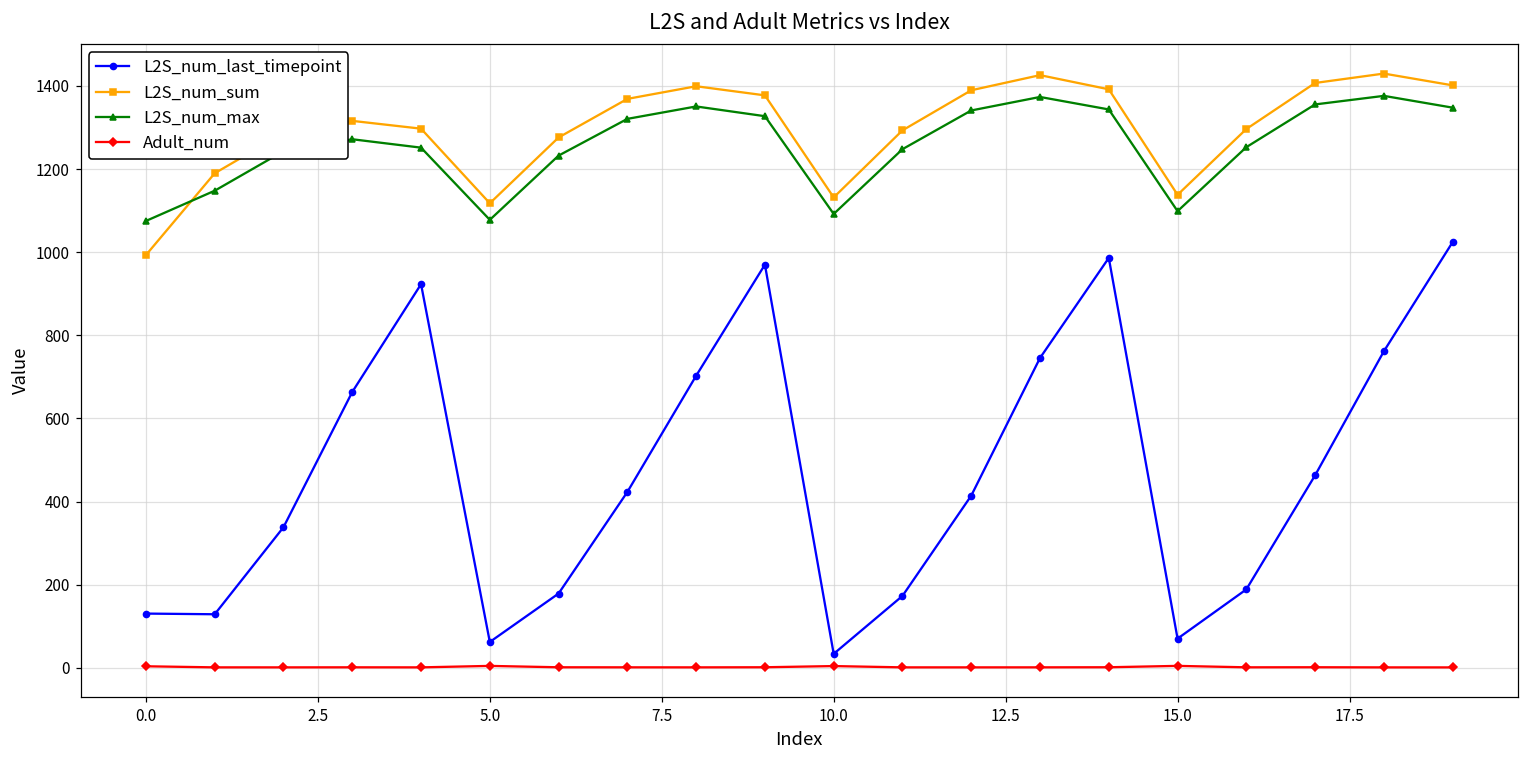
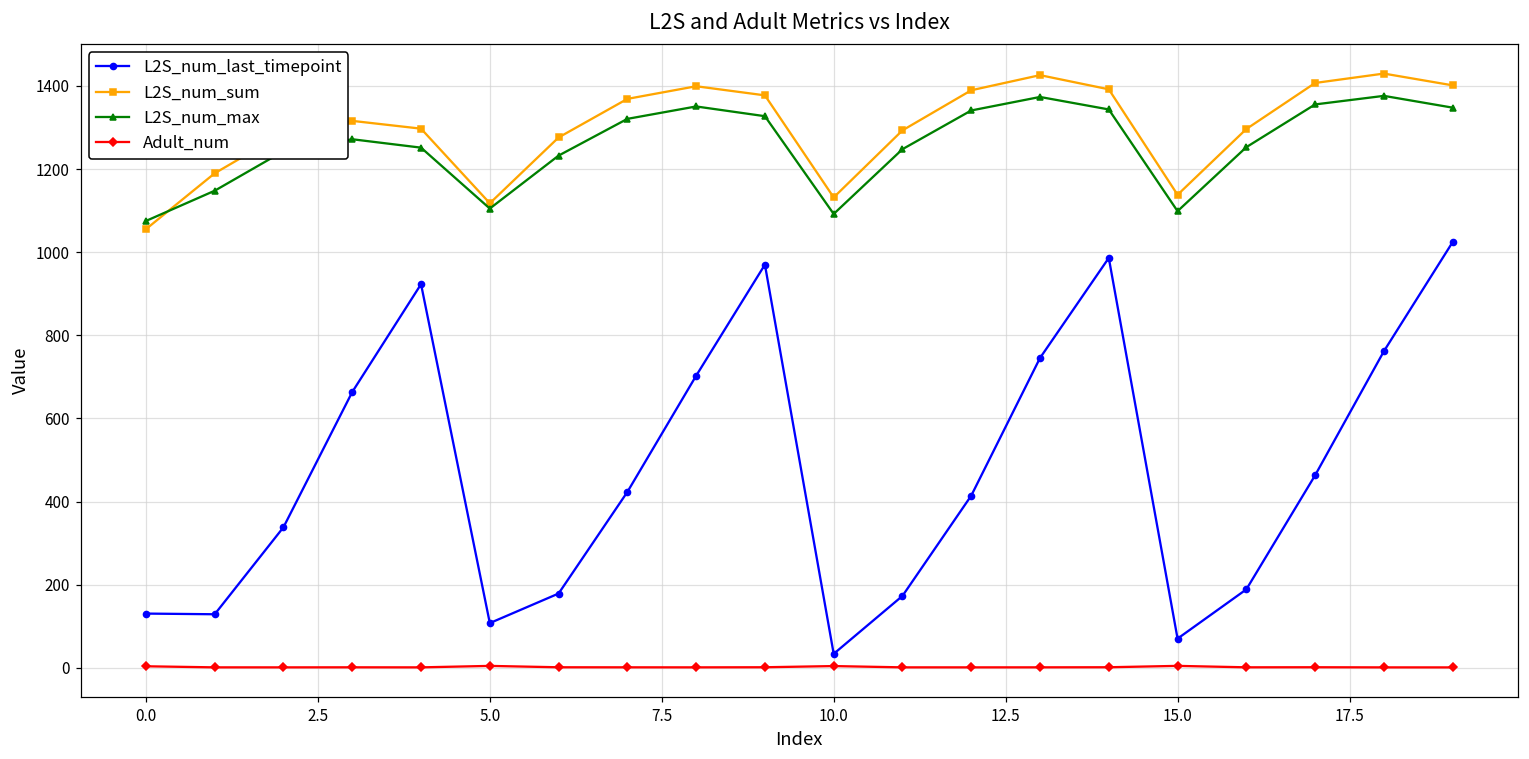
L2S_num_sum, 0.0: 990 -> 1060
L2S_num_last_timepoint, 5.0: 60 -> 110
L2S_num_max, 5.0: 1080 -> 1110
